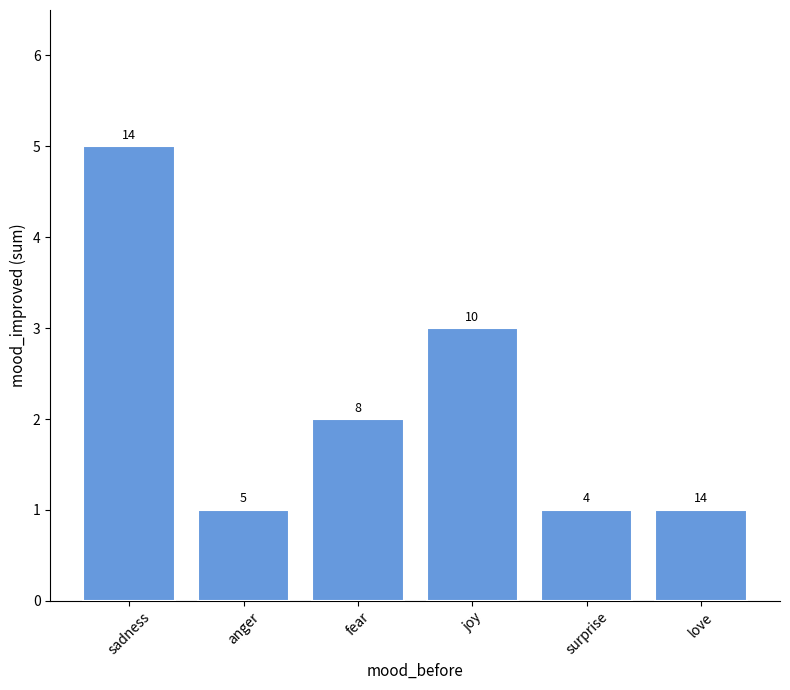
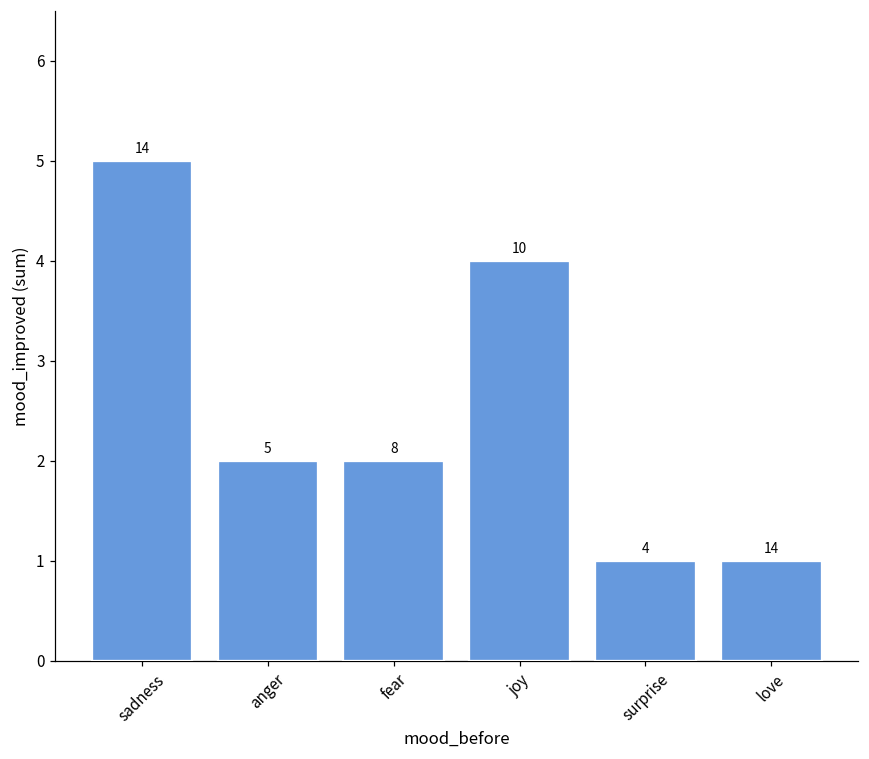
anger: 1 -> 2
joy: 3 -> 4
